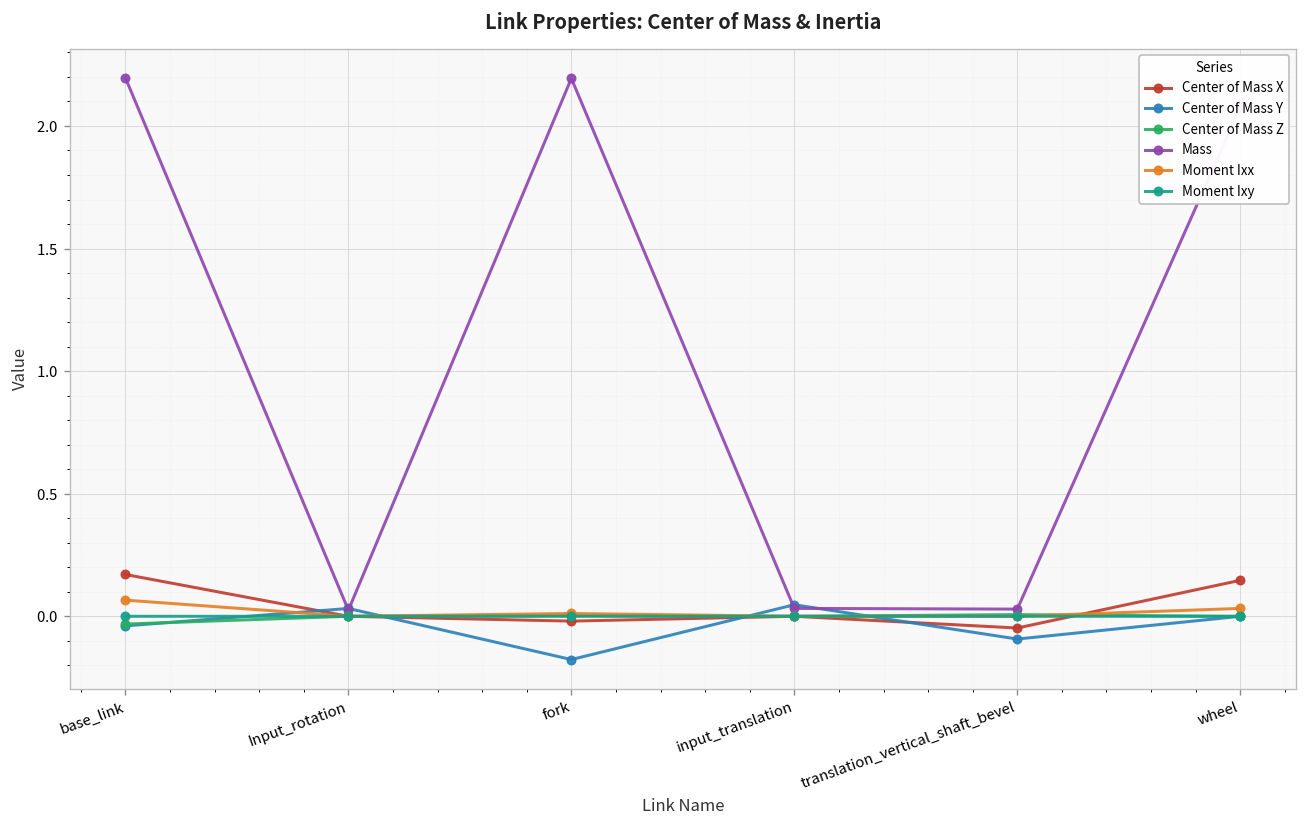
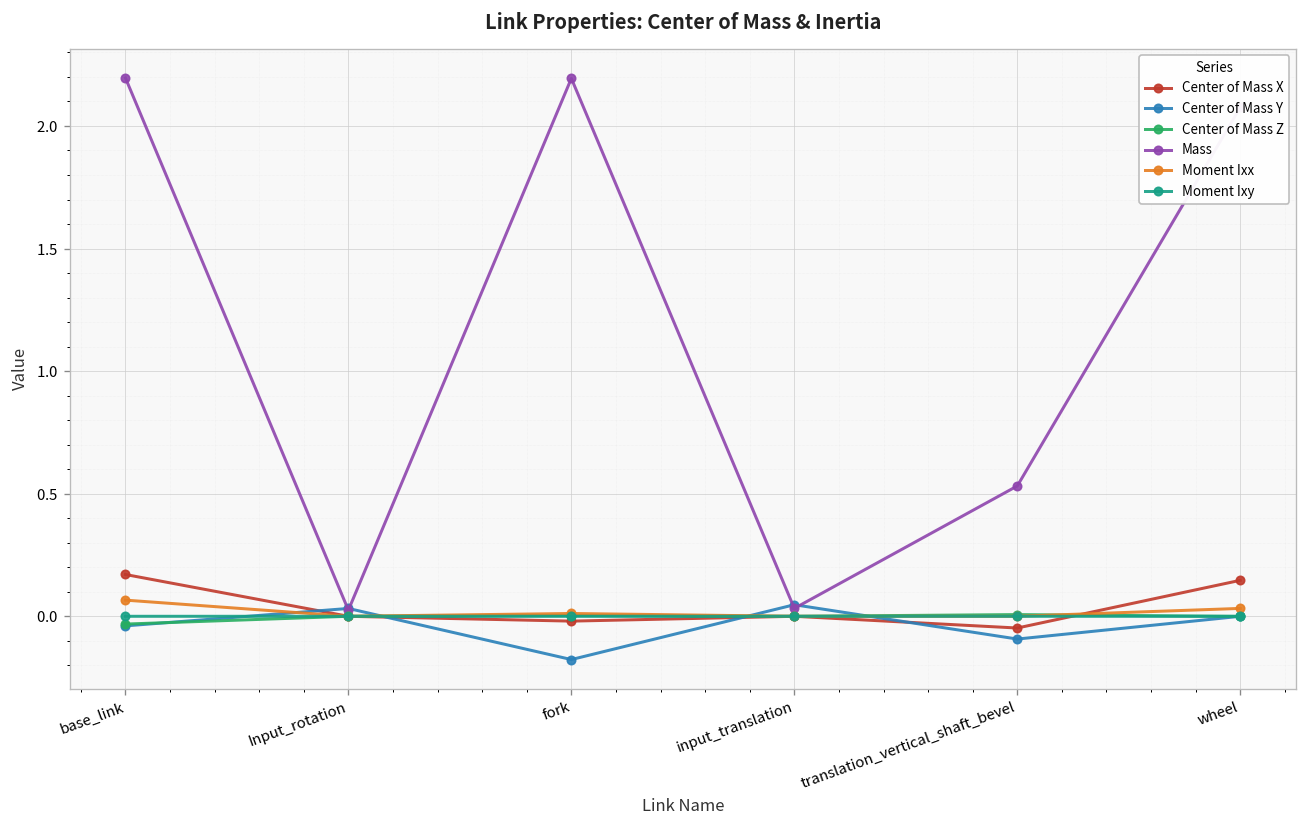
Mass, translation_vertical_shaft_bevel: 0.03 -> 0.53
